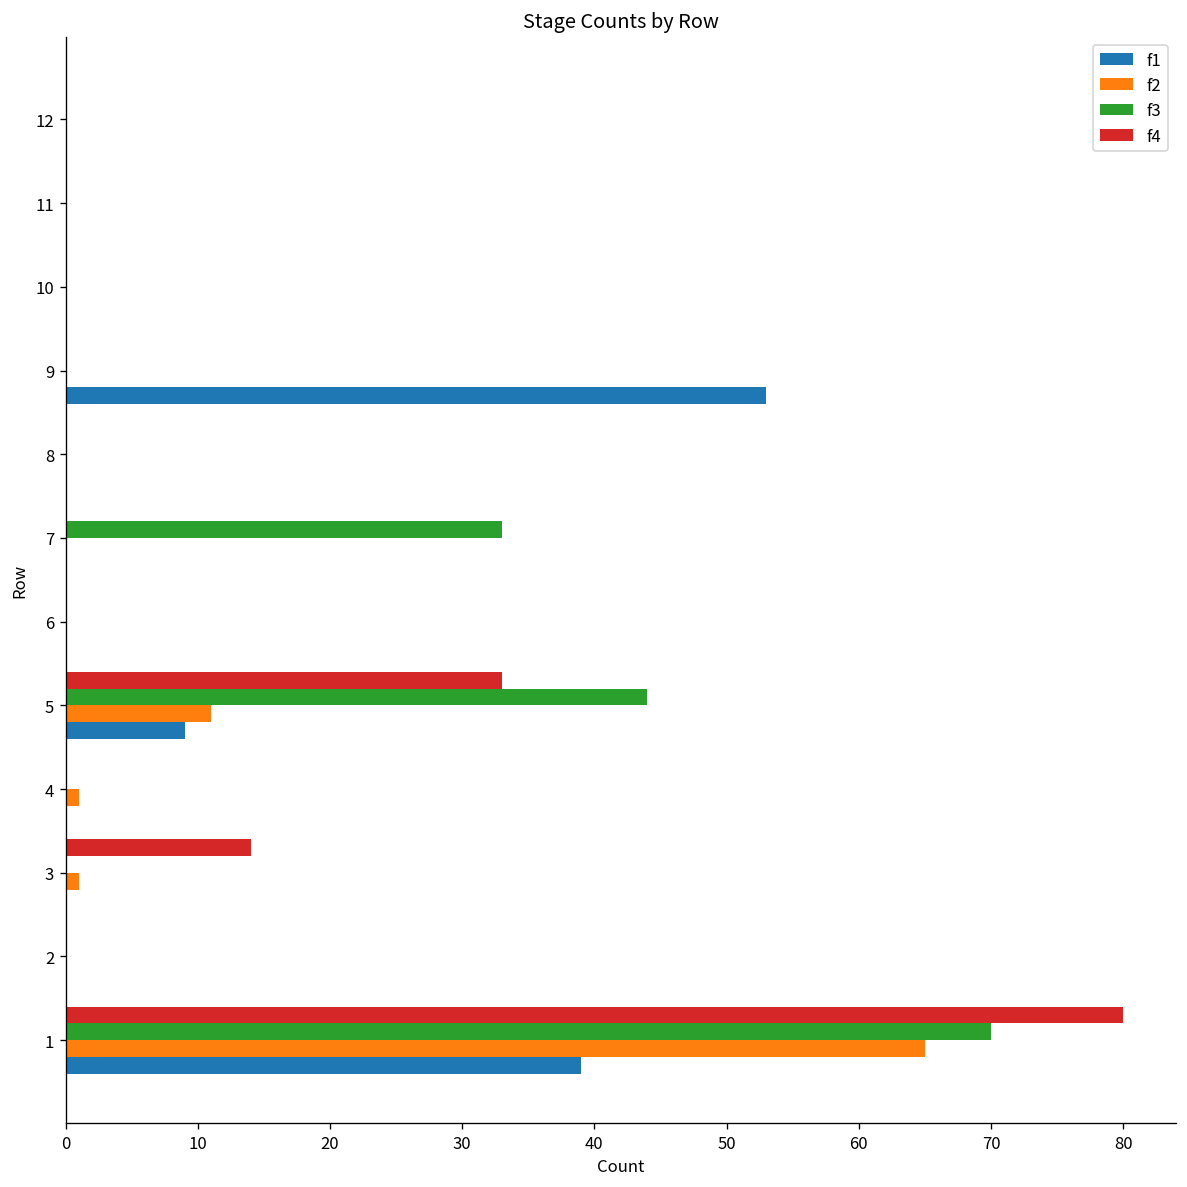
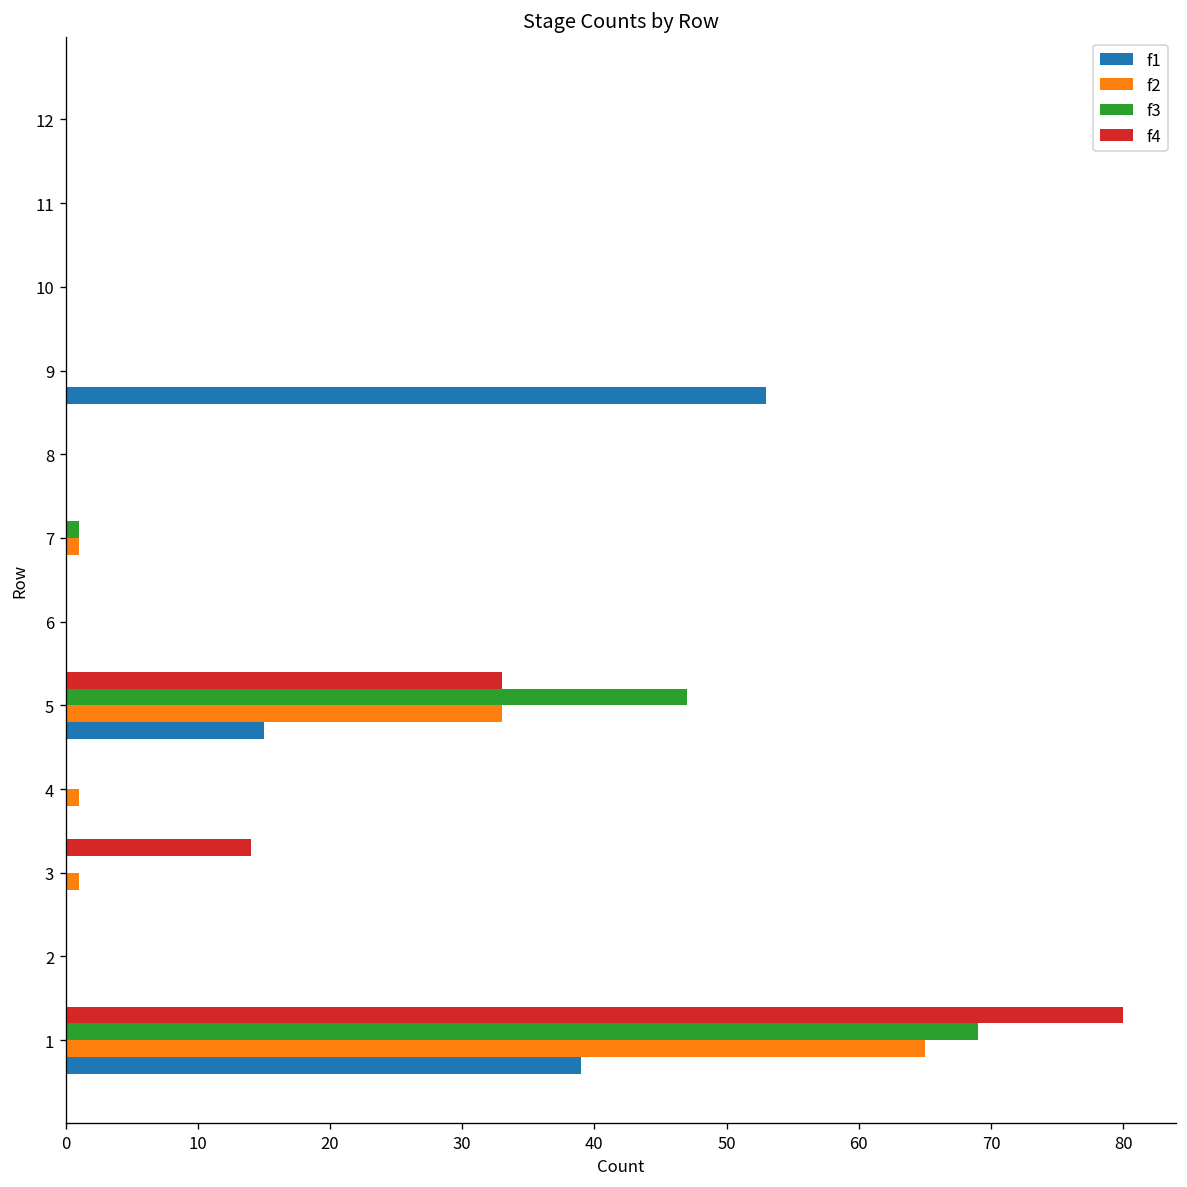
f3, 7: 33 -> 1
f2, 7: 0 -> 1
f3, 5: 44 -> 47
f2, 5: 11 -> 33
f1, 5: 9 -> 15
f3, 1: 70 -> 69
